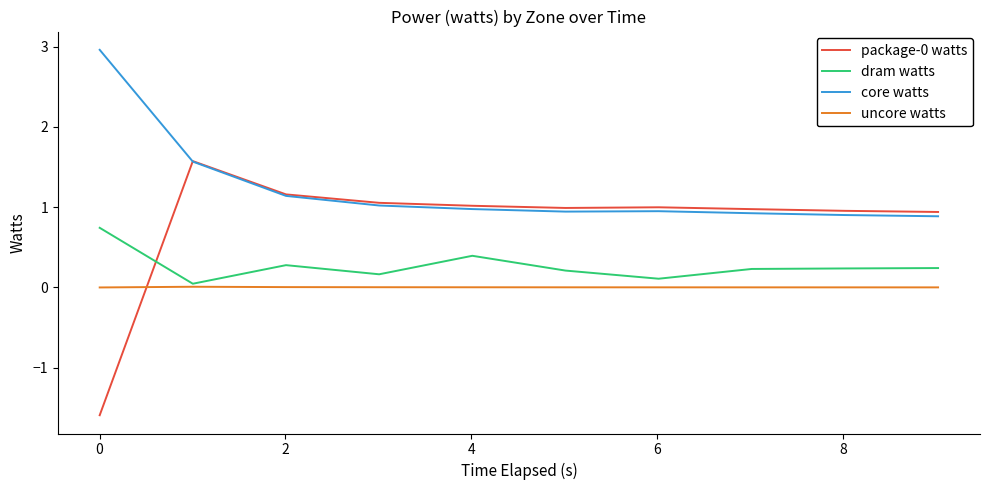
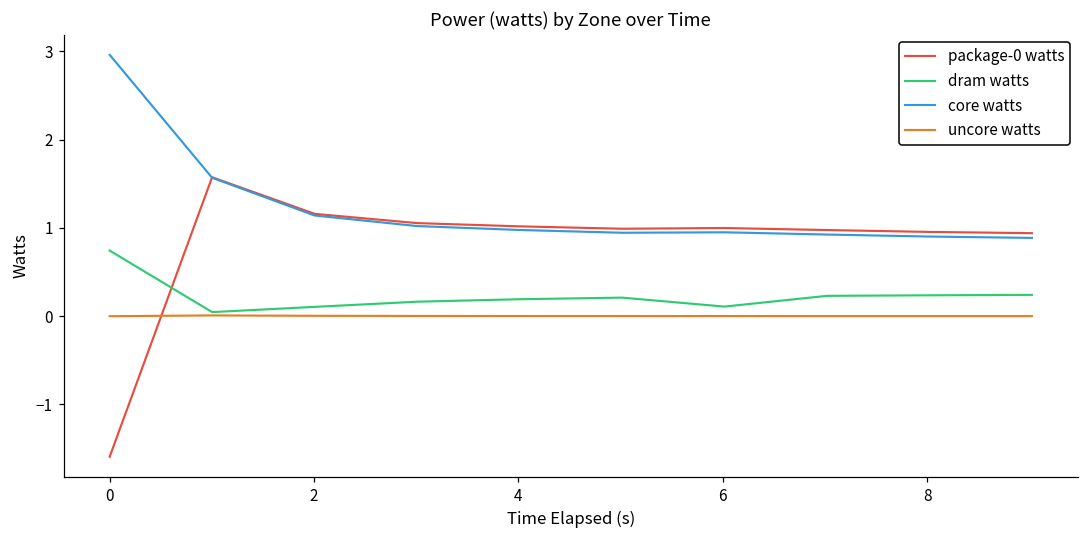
dram watts, 2: 0.3 -> 0.1
dram watts, 4: 0.4 -> 0.2
